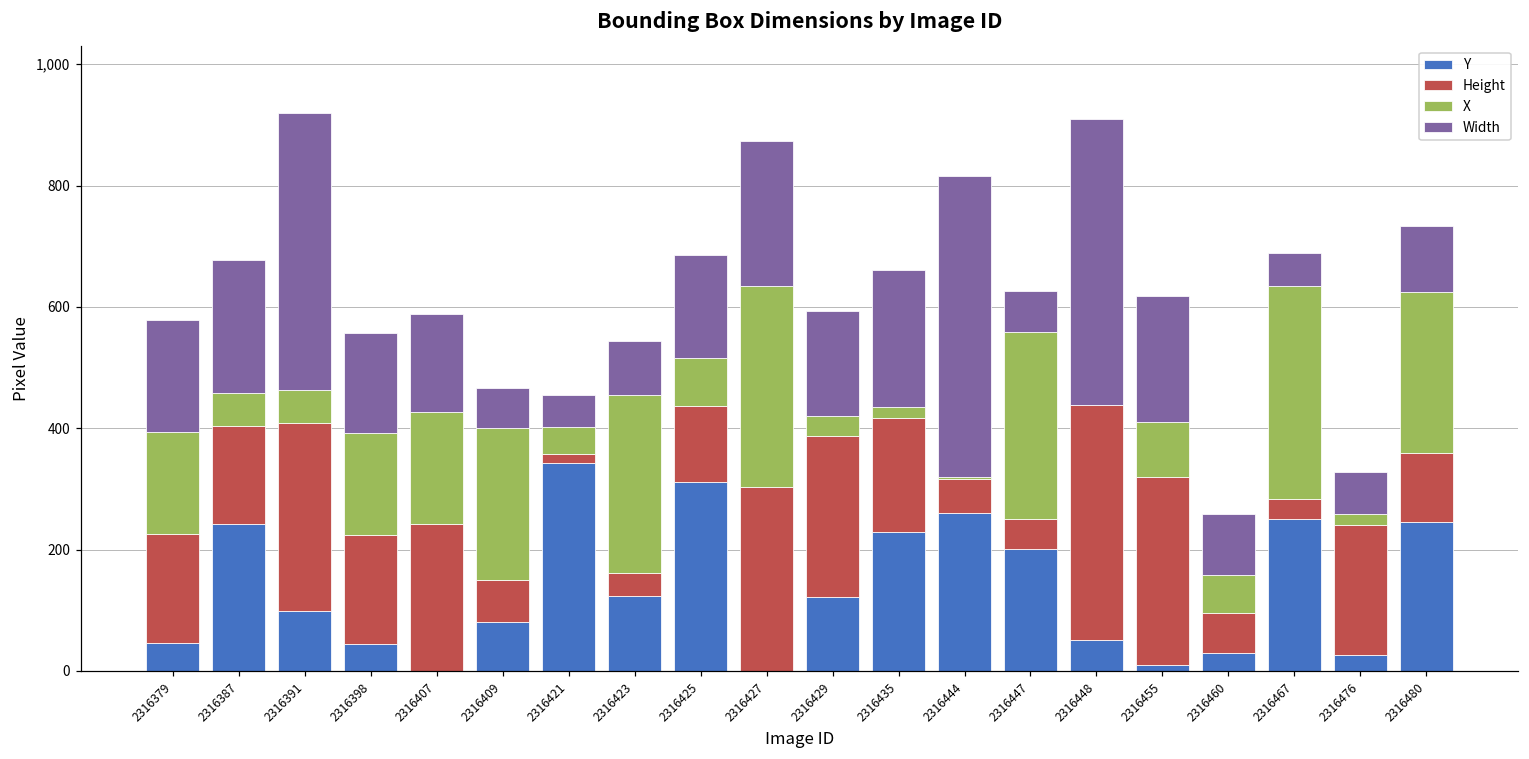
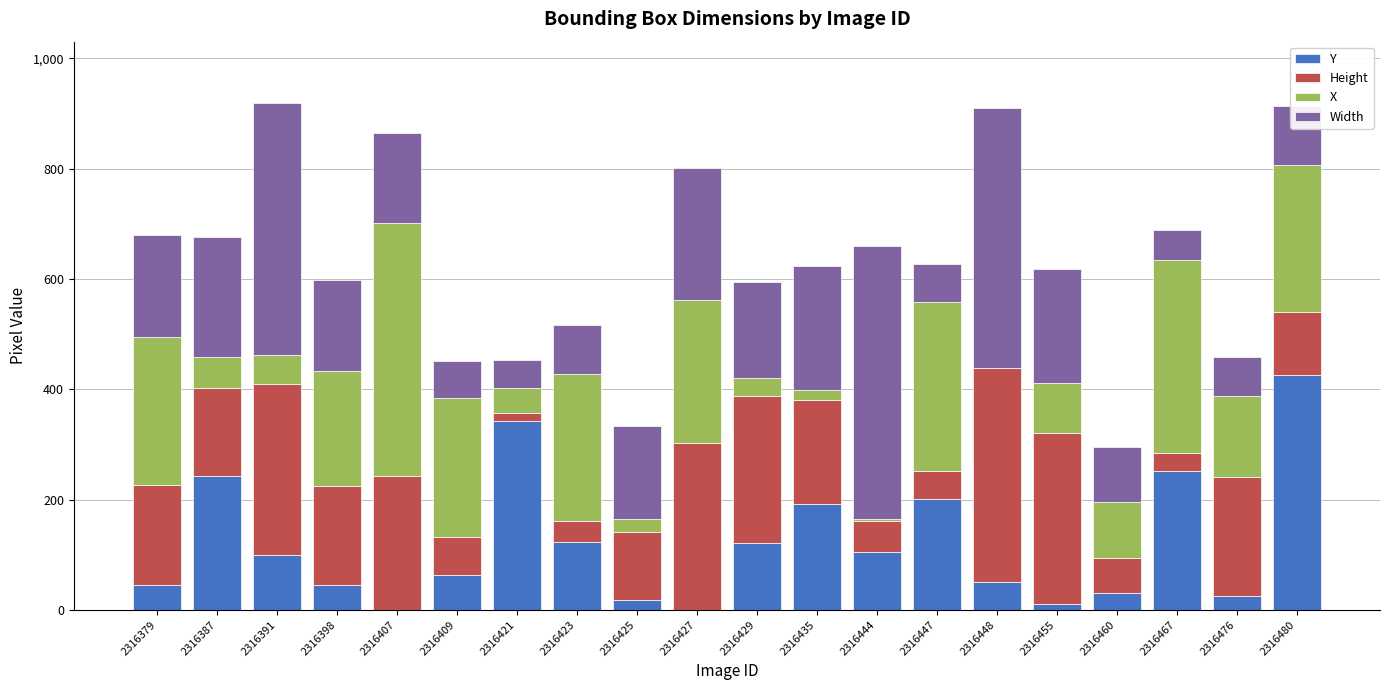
X, 2316379: 170 -> 270
X, 2316398: 170 -> 210
X, 2316407: 190 -> 460
Y, 2316409: 80 -> 60
X, 2316423: 290 -> 270
Y, 2316425: 310 -> 20
X, 2316425: 80 -> 20
X, 2316427: 330 -> 260
Y, 2316435: 230 -> 190
Y, 2316444: 260 -> 110
X, 2316460: 60 -> 100
X, 2316476: 20 -> 150
Y, 2316480: 250 -> 430
